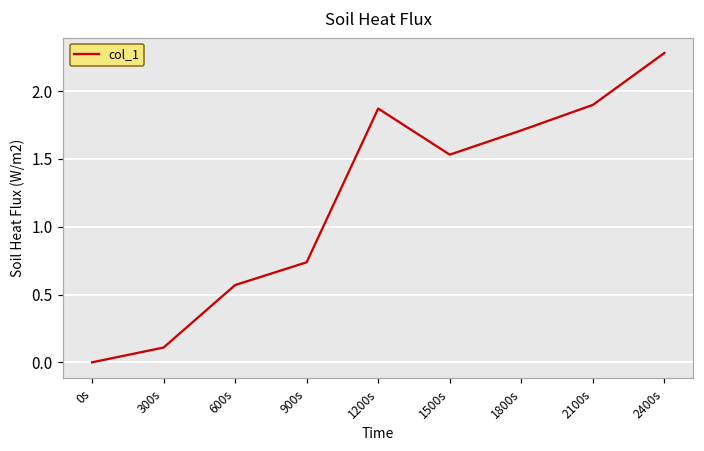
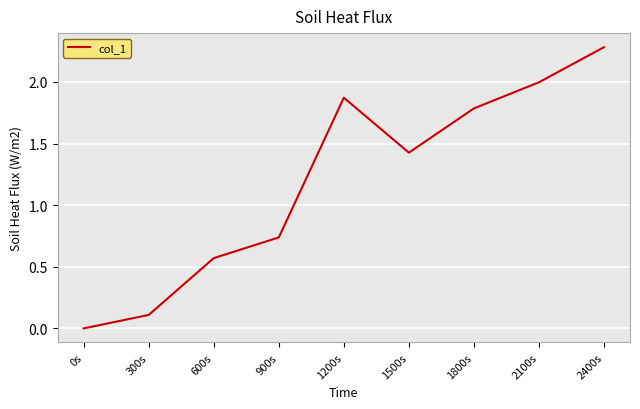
1500s: 1.53 -> 1.43
1800s: 1.71 -> 1.79
2100s: 1.90 -> 2.00
